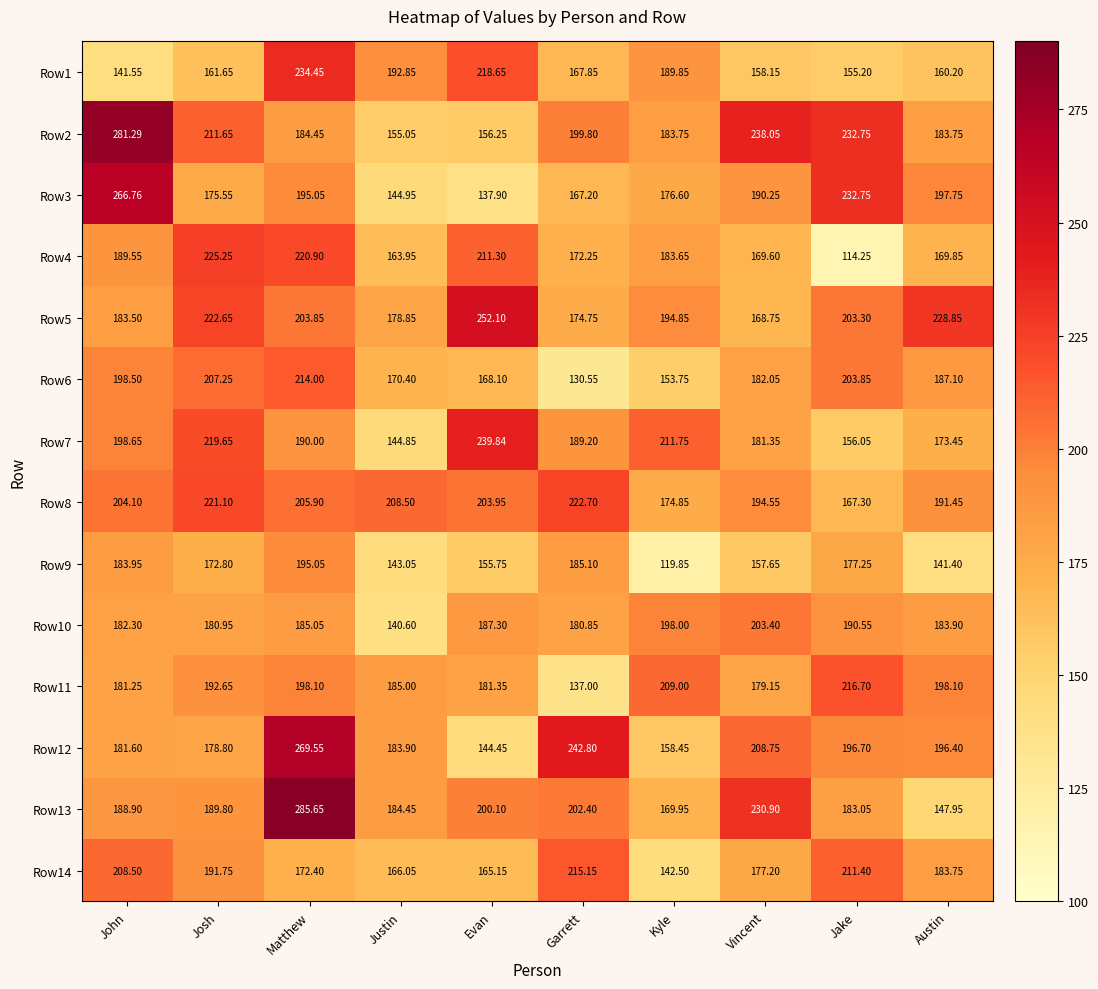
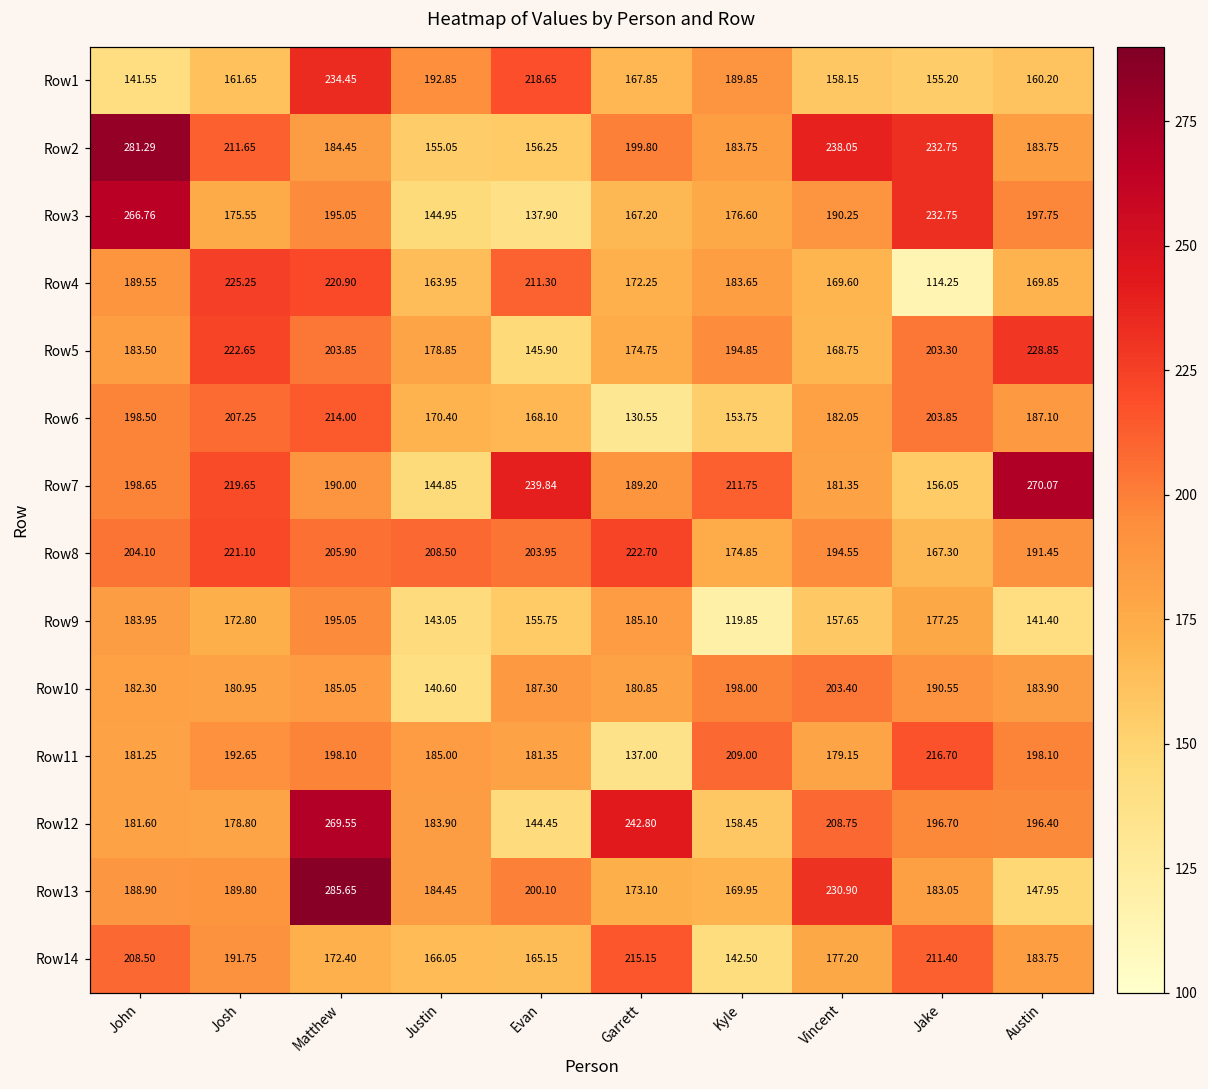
Row5, Evan: 252.10 -> 145.90
Row7, Austin: 173.45 -> 270.07
Row13, Garrett: 202.40 -> 173.10
